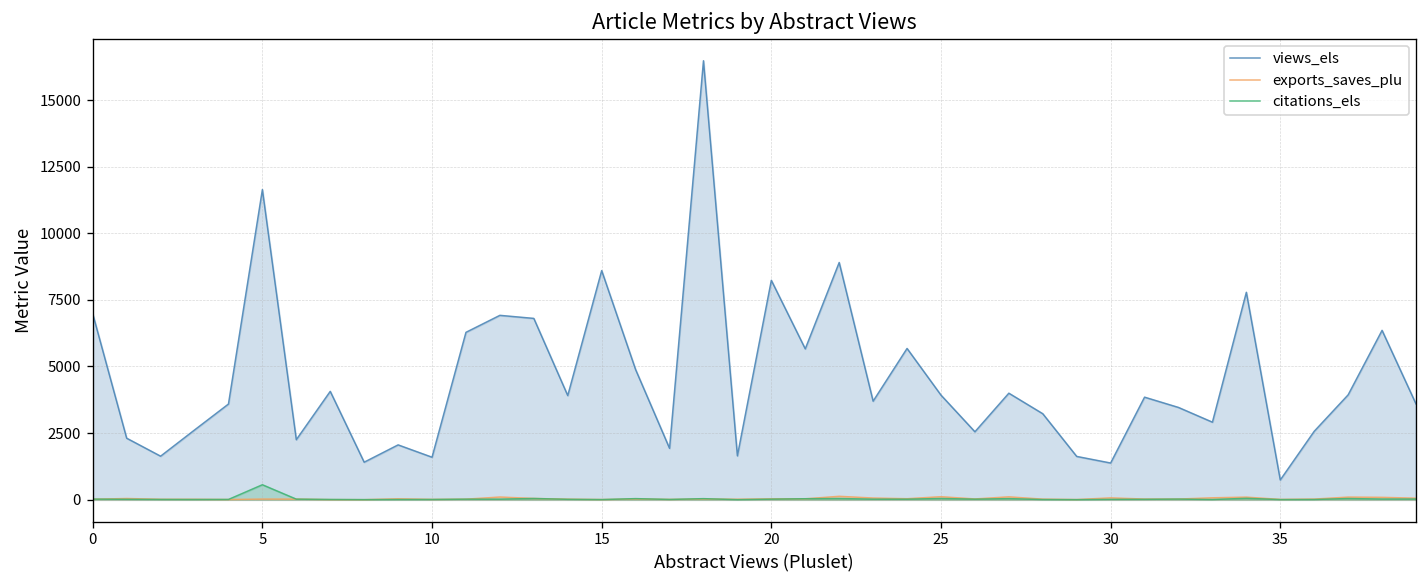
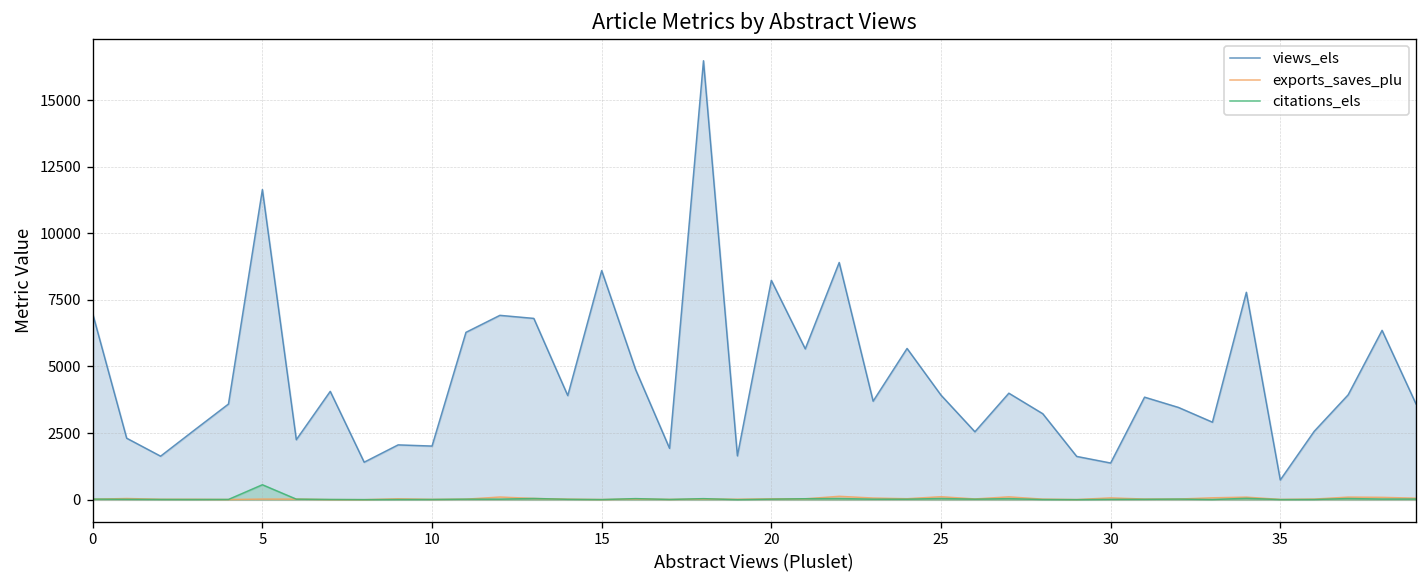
views_els, 10: 1600 -> 2000
